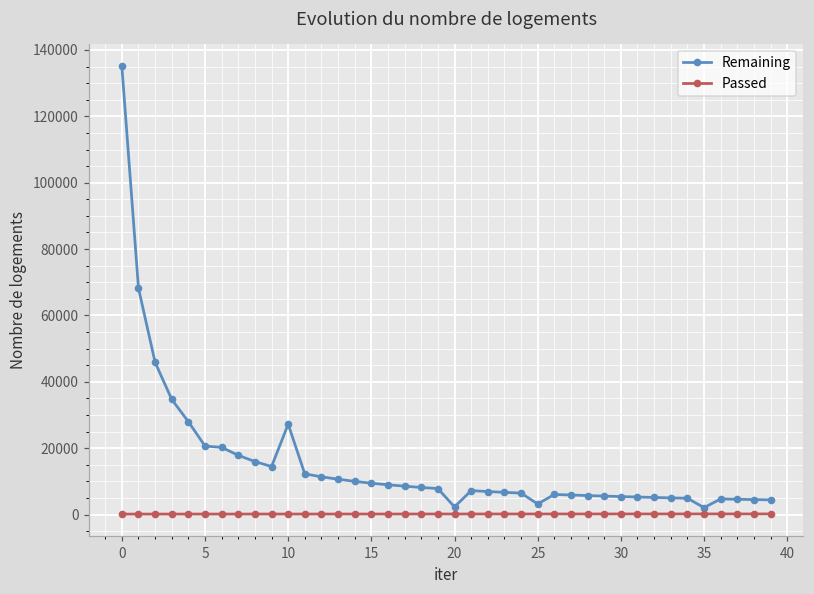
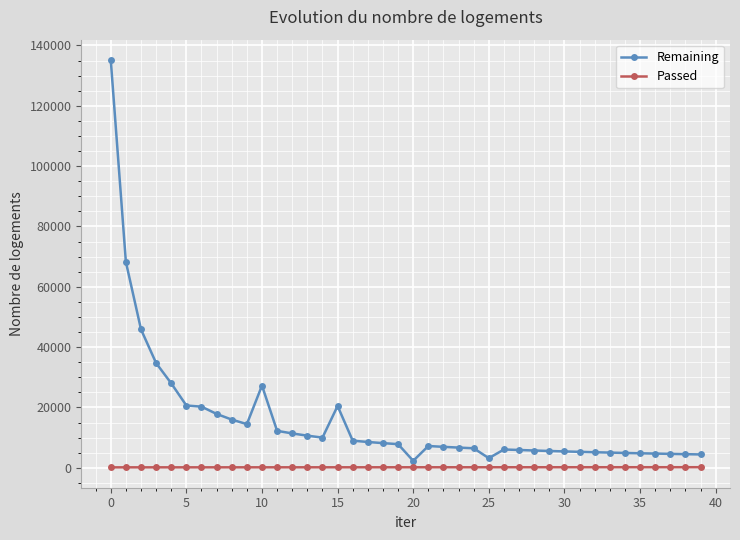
Remaining, 15: 9000 -> 20000
Remaining, 35: 2000 -> 5000
